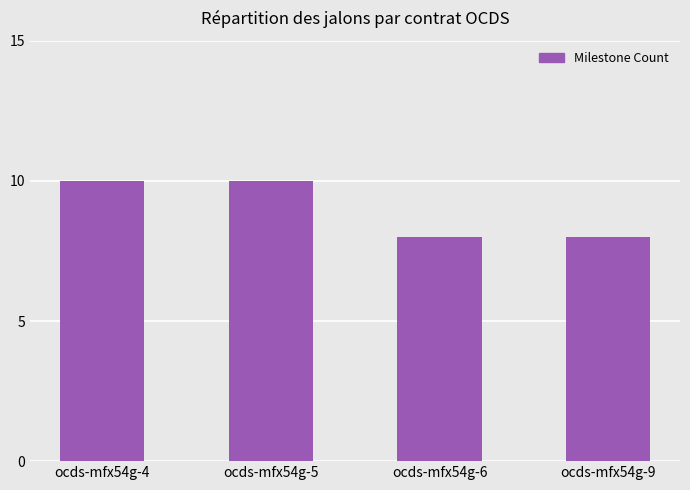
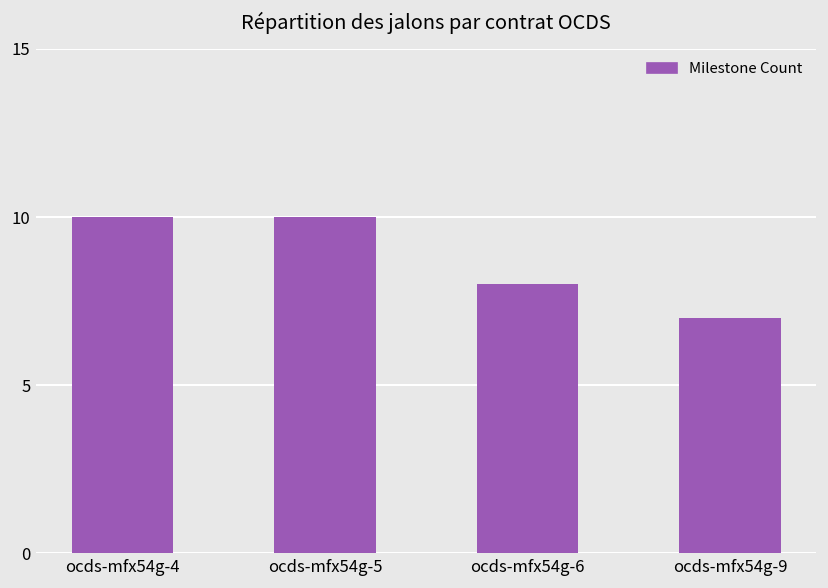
ocds-mfx54g-9: 8 -> 7
